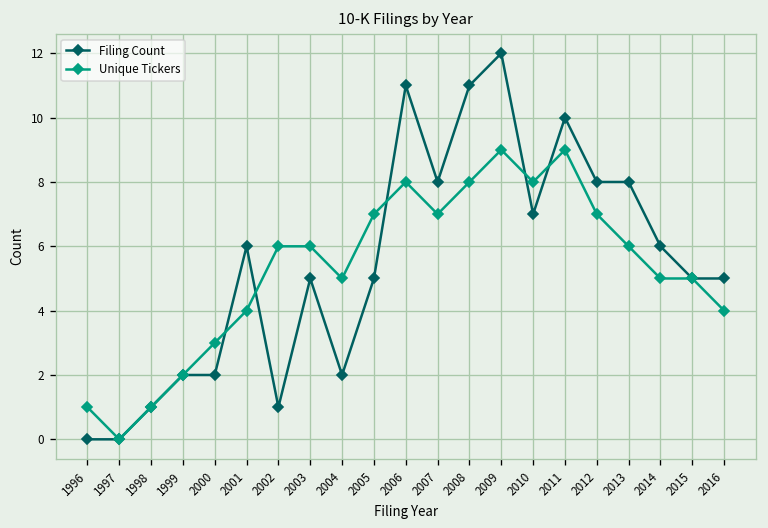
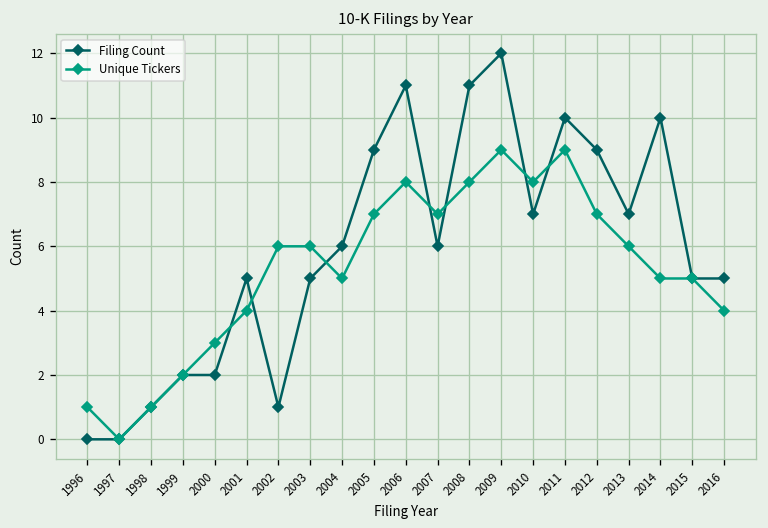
Filing Count, 2001: 6 -> 5
Filing Count, 2004: 2 -> 6
Filing Count, 2005: 5 -> 9
Filing Count, 2007: 8 -> 6
Filing Count, 2012: 8 -> 9
Filing Count, 2013: 8 -> 7
Filing Count, 2014: 6 -> 10
